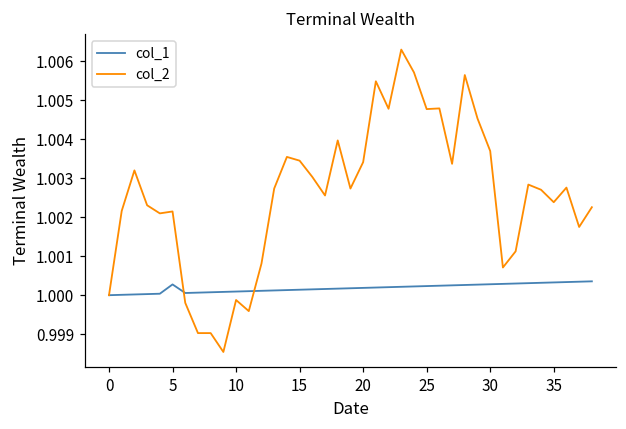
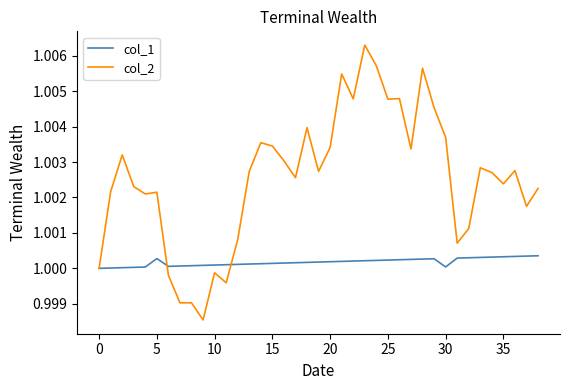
col_1, 30: 1.0003 -> 1.0000
